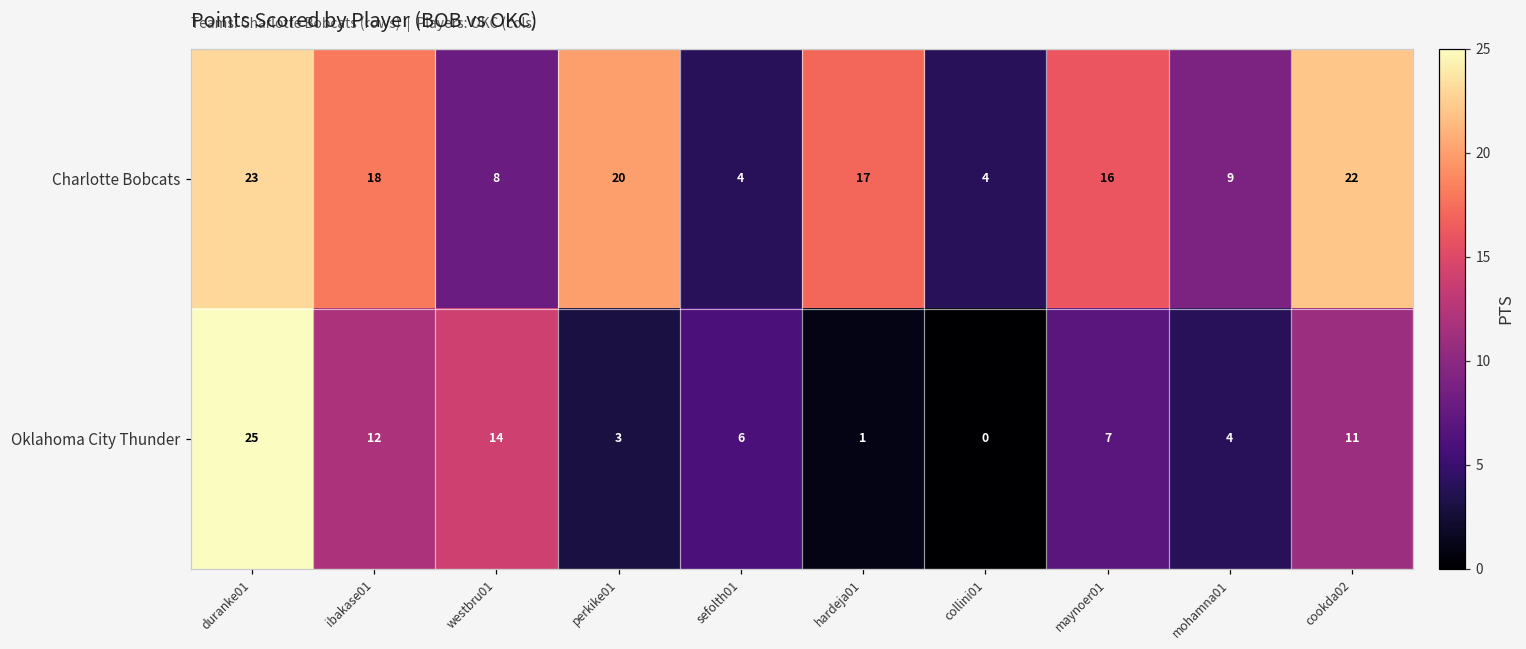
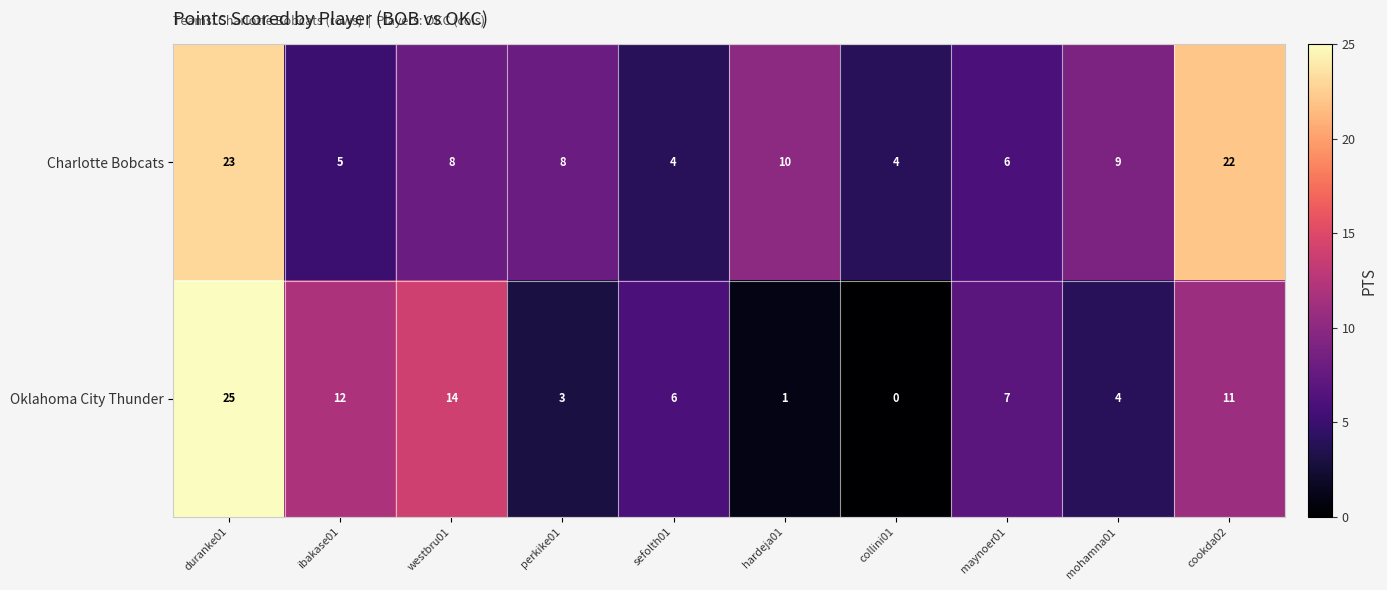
Charlotte Bobcats, ibakase01: 18 -> 5
Charlotte Bobcats, perkike01: 20 -> 8
Charlotte Bobcats, hardeja01: 17 -> 10
Charlotte Bobcats, maynoer01: 16 -> 6
